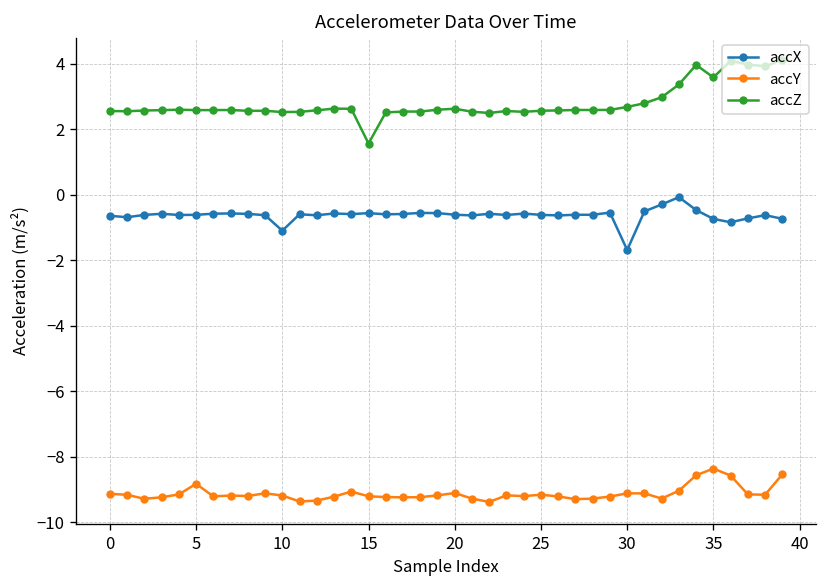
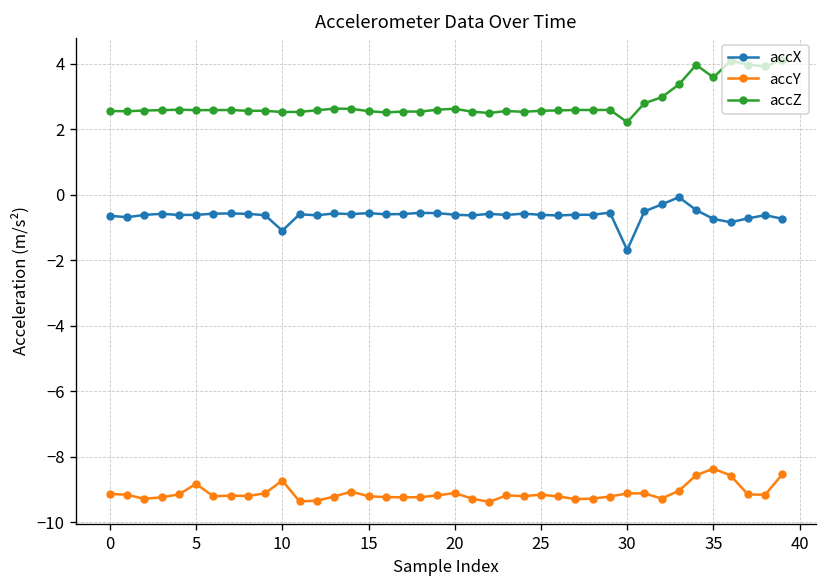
accY, 10: -9.2 -> -8.7
accZ, 15: 1.6 -> 2.6
accZ, 30: 2.7 -> 2.2
